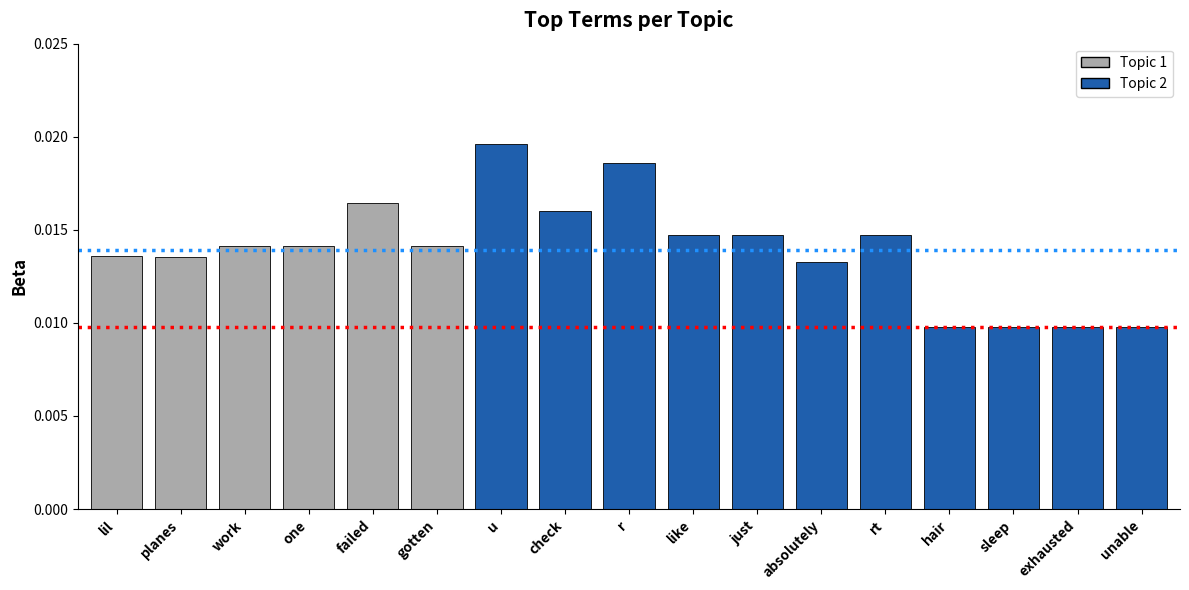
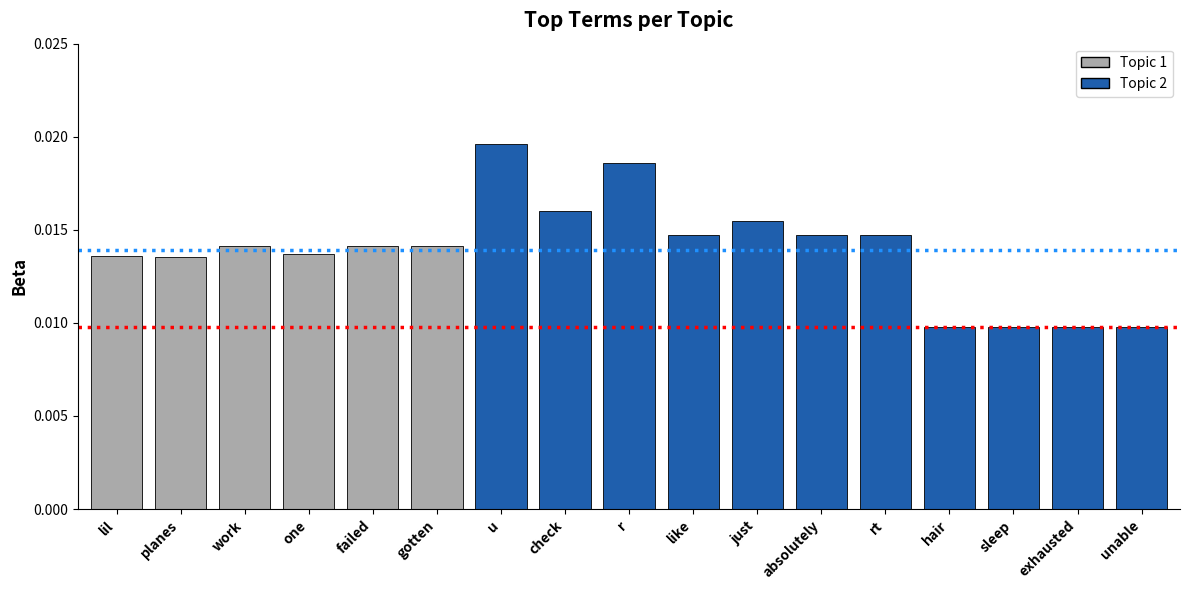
one: 0.0142 -> 0.0137
failed: 0.0165 -> 0.0142
just: 0.0147 -> 0.0155
absolutely: 0.0133 -> 0.0147
